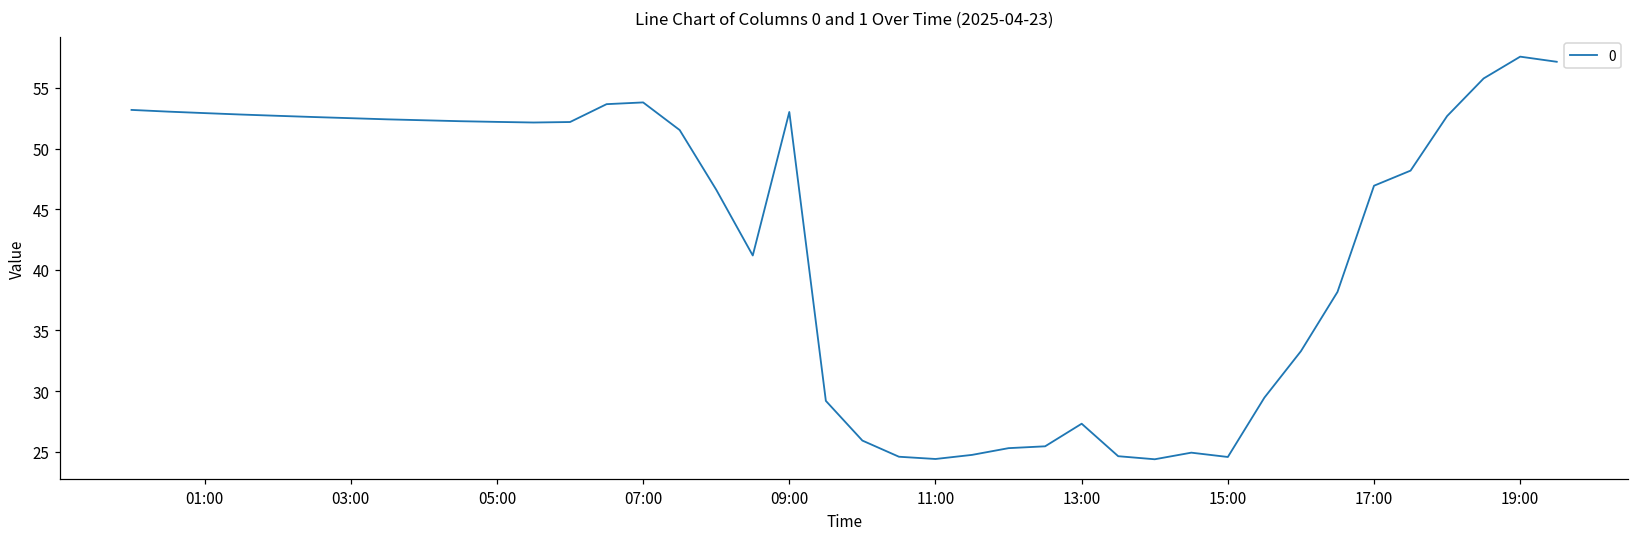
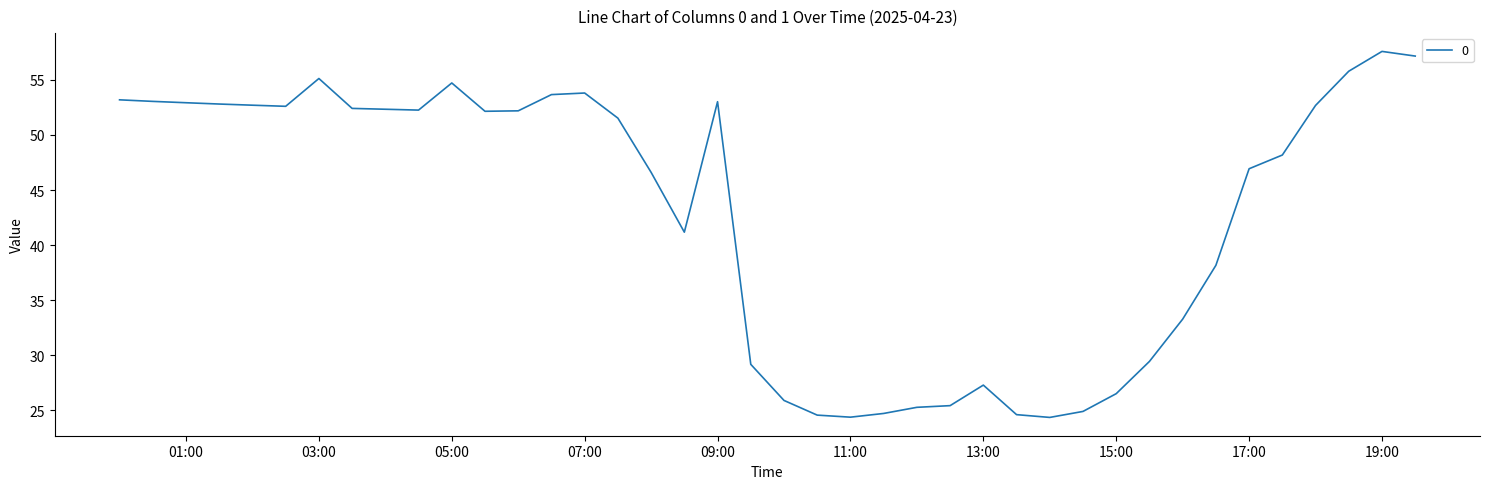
03:00: 52.5 -> 55.1
05:00: 52.2 -> 54.7
15:00: 24.6 -> 26.5
